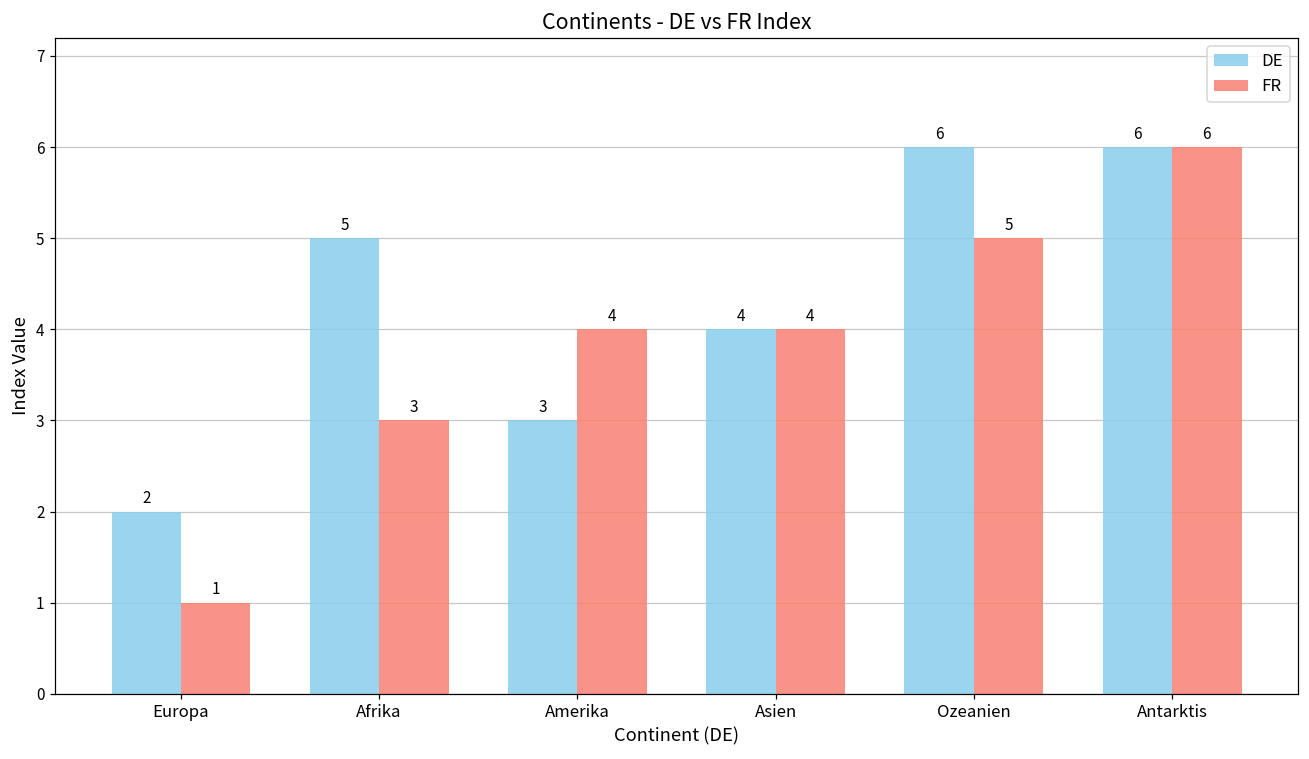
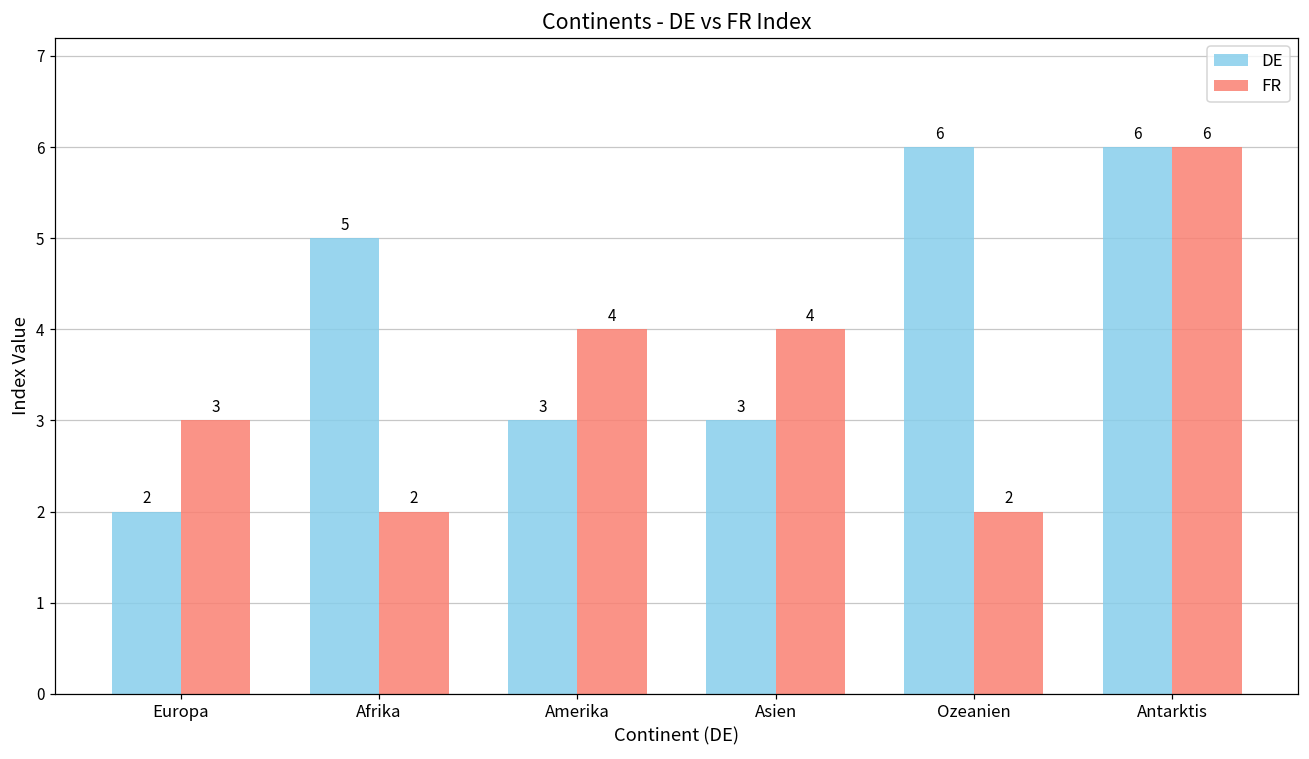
FR, Europa: 1 -> 3
FR, Afrika: 3 -> 2
DE, Asien: 4 -> 3
FR, Ozeanien: 5 -> 2
